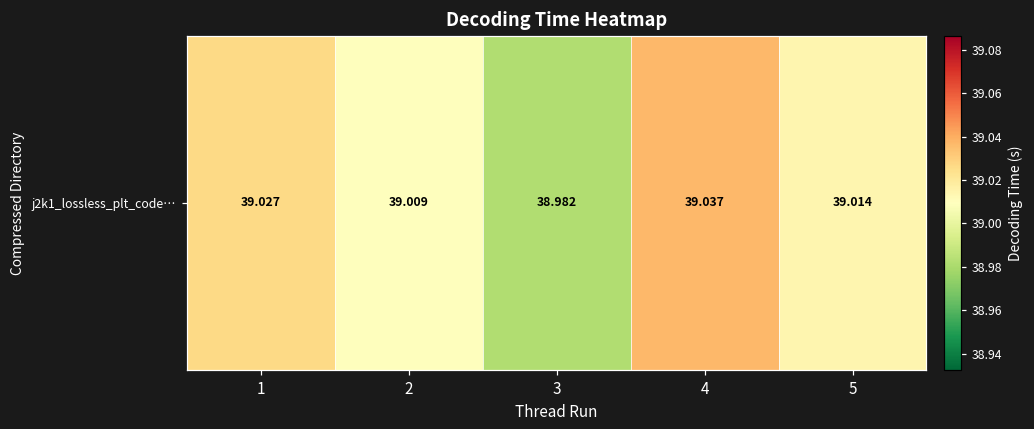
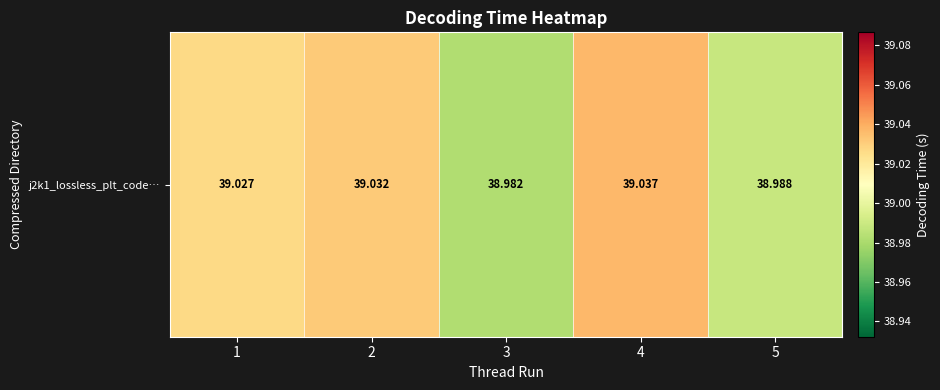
j2k1_lossless_plt_code…, 2: 39.009 -> 39.032
j2k1_lossless_plt_code…, 5: 39.014 -> 38.988
